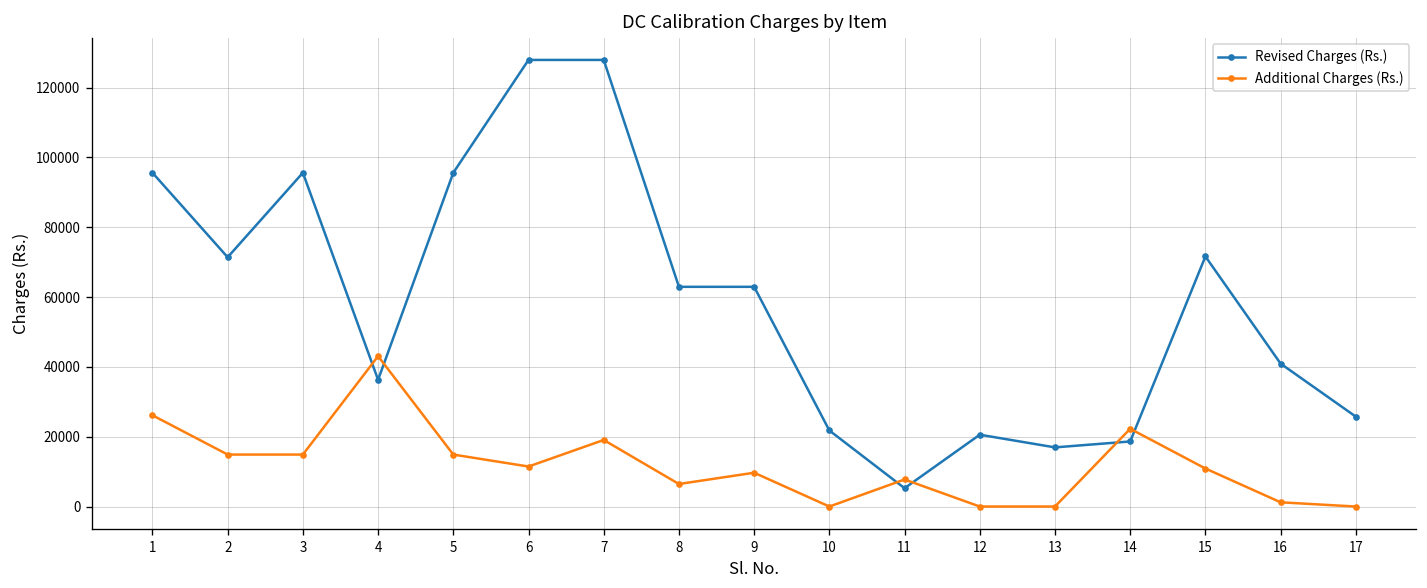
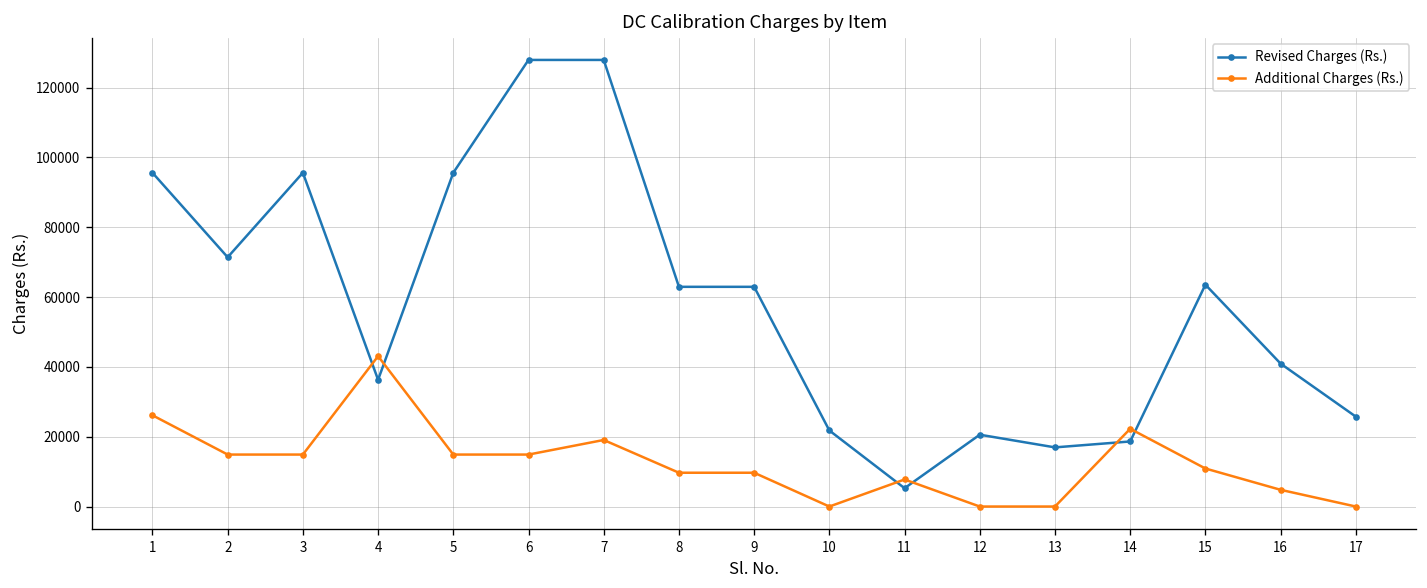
Additional Charges (Rs.), 6: 11000 -> 15000
Additional Charges (Rs.), 8: 6000 -> 10000
Revised Charges (Rs.), 15: 72000 -> 64000
Additional Charges (Rs.), 16: 1000 -> 5000
